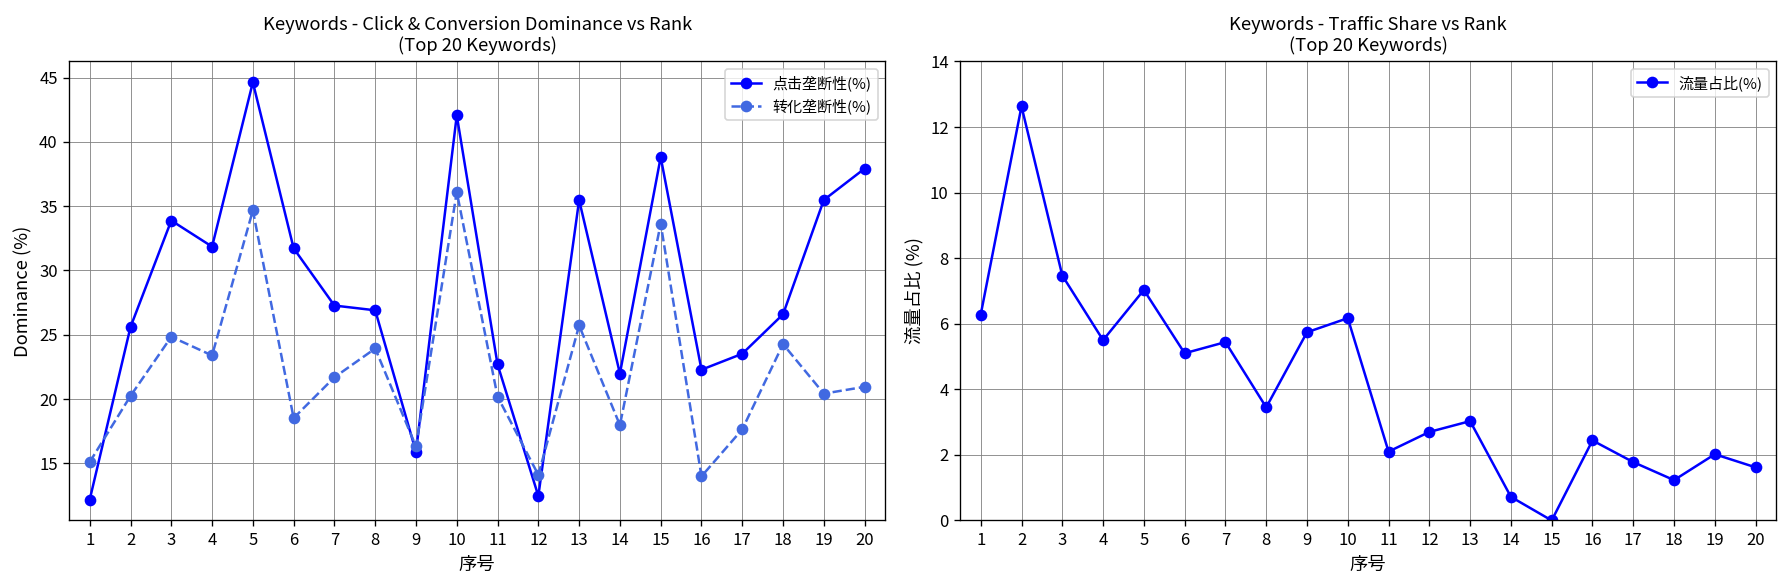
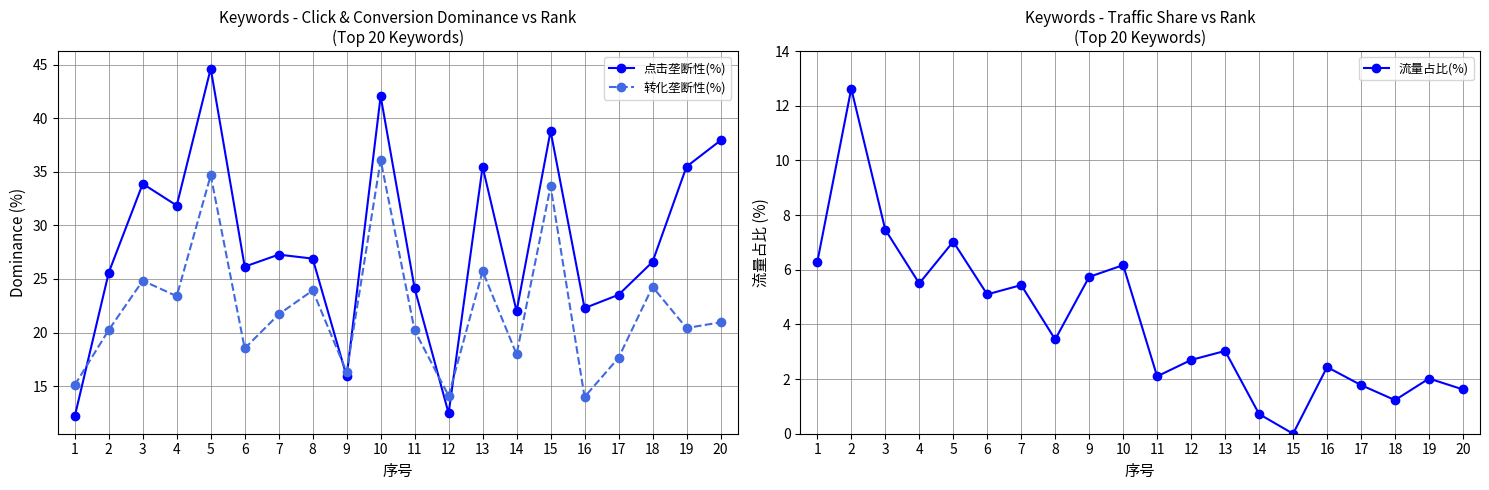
Keywords - Click & Conversion Dominance vs Rank (Top 20 Keywords), 点击垄断性(%), 6: 31.7 -> 26.2
Keywords - Click & Conversion Dominance vs Rank (Top 20 Keywords), 点击垄断性(%), 11: 22.7 -> 24.1
